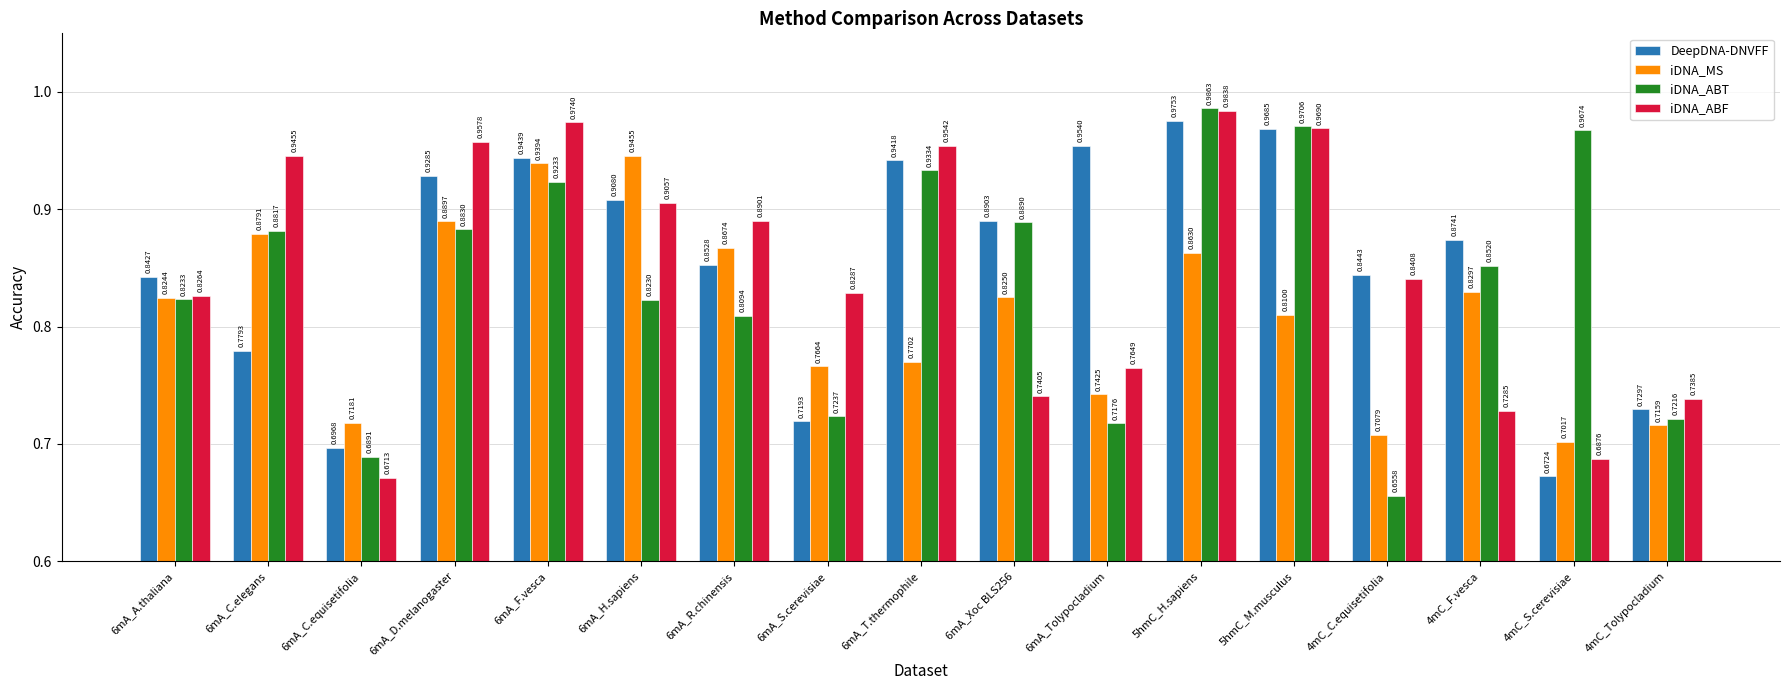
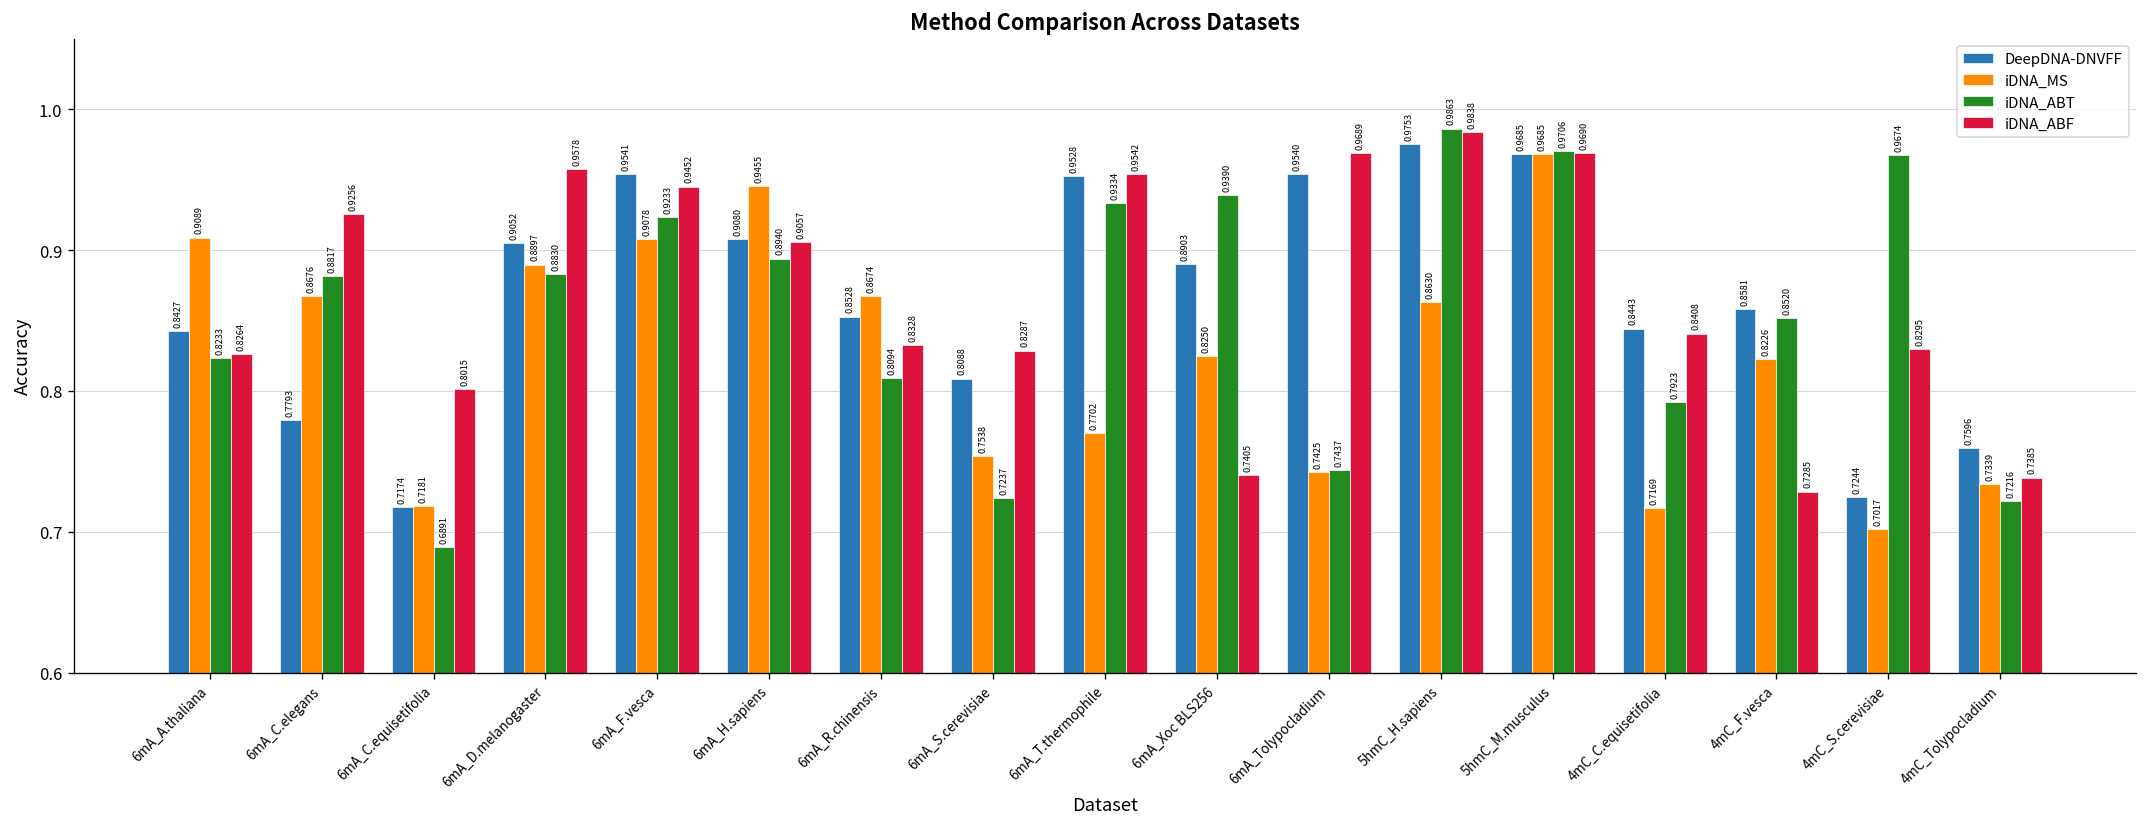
iDNA_MS, 6mA_A.thaliana: 0.8244 -> 0.9089
iDNA_MS, 6mA_C.elegans: 0.8791 -> 0.8676
iDNA_ABF, 6mA_C.elegans: 0.9455 -> 0.9256
DeepDNA-DNVFF, 6mA_C.equisetifolia: 0.6968 -> 0.7174
iDNA_ABF, 6mA_C.equisetifolia: 0.6713 -> 0.8015
DeepDNA-DNVFF, 6mA_D.melanogaster: 0.9285 -> 0.9052
DeepDNA-DNVFF, 6mA_F.vesca: 0.9439 -> 0.9541
iDNA_MS, 6mA_F.vesca: 0.9394 -> 0.9078
iDNA_ABF, 6mA_F.vesca: 0.9740 -> 0.9452
iDNA_ABT, 6mA_H.sapiens: 0.8230 -> 0.8940
iDNA_ABF, 6mA_R.chinensis: 0.8901 -> 0.8328
DeepDNA-DNVFF, 6mA_S.cerevisiae: 0.7193 -> 0.8088
iDNA_MS, 6mA_S.cerevisiae: 0.7664 -> 0.7538
DeepDNA-DNVFF, 6mA_T.thermophile: 0.9418 -> 0.9528
iDNA_ABT, 6mA_Xoc BLS256: 0.8890 -> 0.9390
iDNA_ABT, 6mA_Tolypocladium: 0.7176 -> 0.7437
iDNA_ABF, 6mA_Tolypocladium: 0.7649 -> 0.9689
iDNA_MS, 5hmC_M.musculus: 0.8100 -> 0.9685
iDNA_MS, 4mC_C.equisetifolia: 0.7079 -> 0.7169
iDNA_ABT, 4mC_C.equisetifolia: 0.6558 -> 0.7923
DeepDNA-DNVFF, 4mC_F.vesca: 0.8741 -> 0.8581
iDNA_MS, 4mC_F.vesca: 0.8297 -> 0.8226
DeepDNA-DNVFF, 4mC_S.cerevisiae: 0.6724 -> 0.7244
iDNA_ABF, 4mC_S.cerevisiae: 0.6876 -> 0.8295
DeepDNA-DNVFF, 4mC_Tolypocladium: 0.7297 -> 0.7596
iDNA_MS, 4mC_Tolypocladium: 0.7159 -> 0.7339
